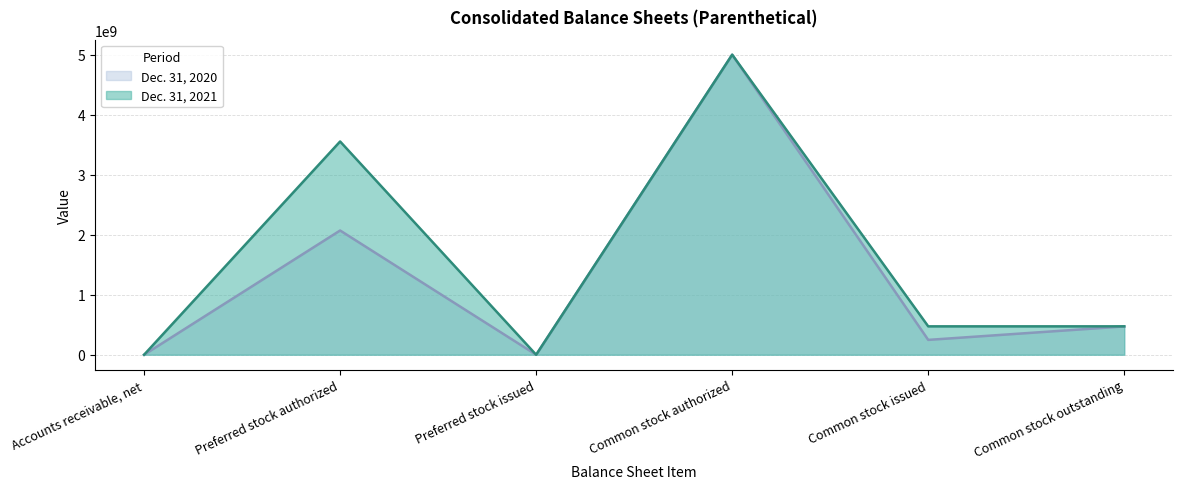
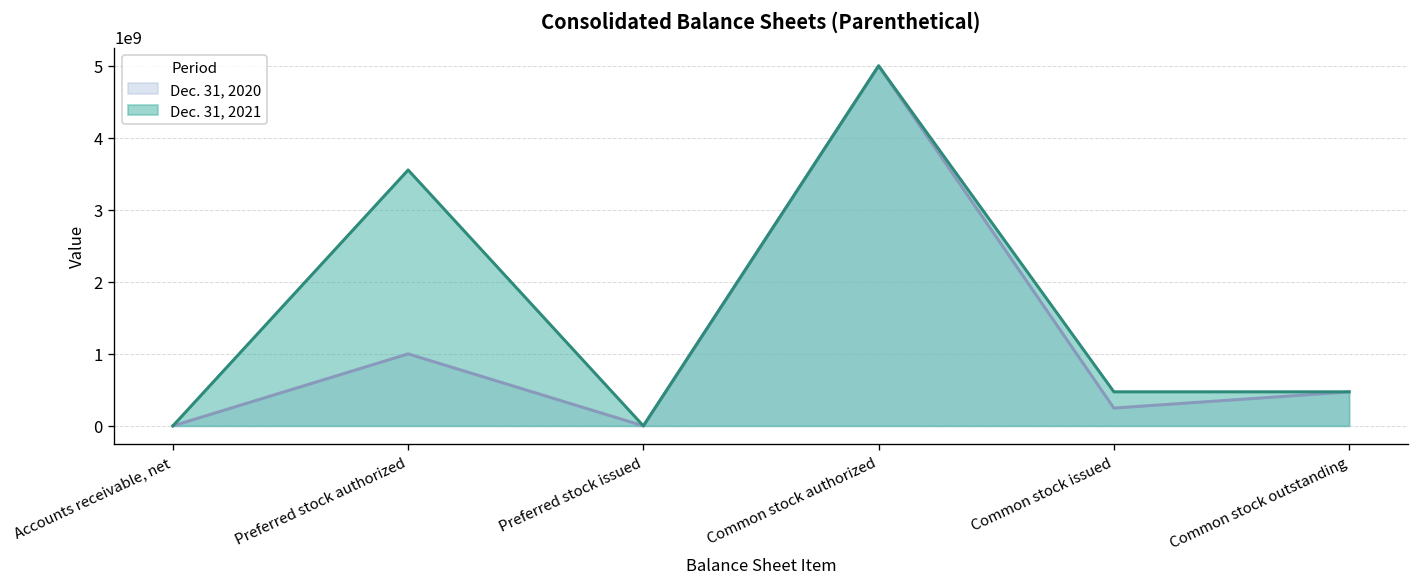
Dec. 31, 2020, Preferred stock authorized: 2100000000 -> 1000000000
